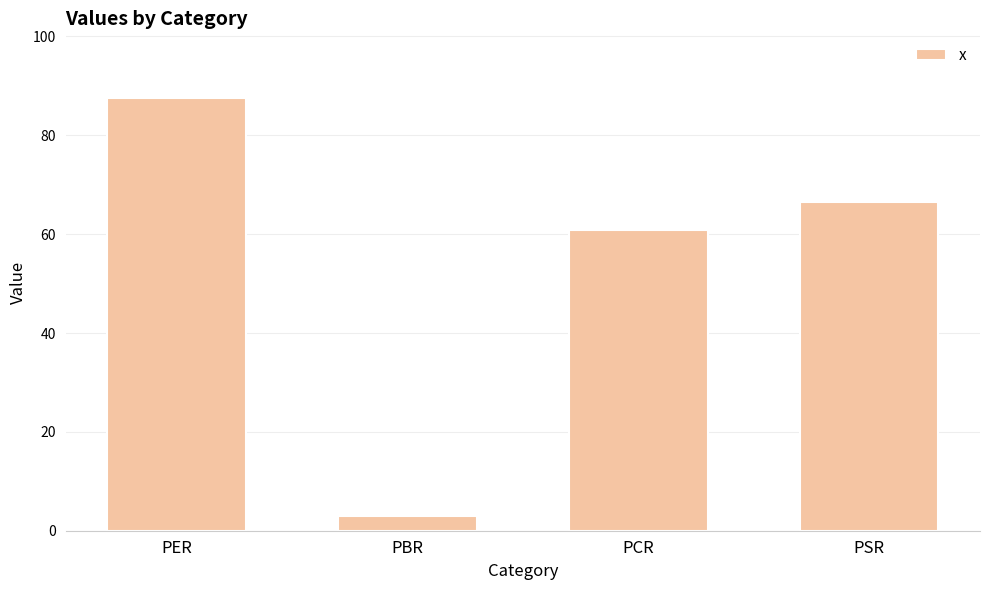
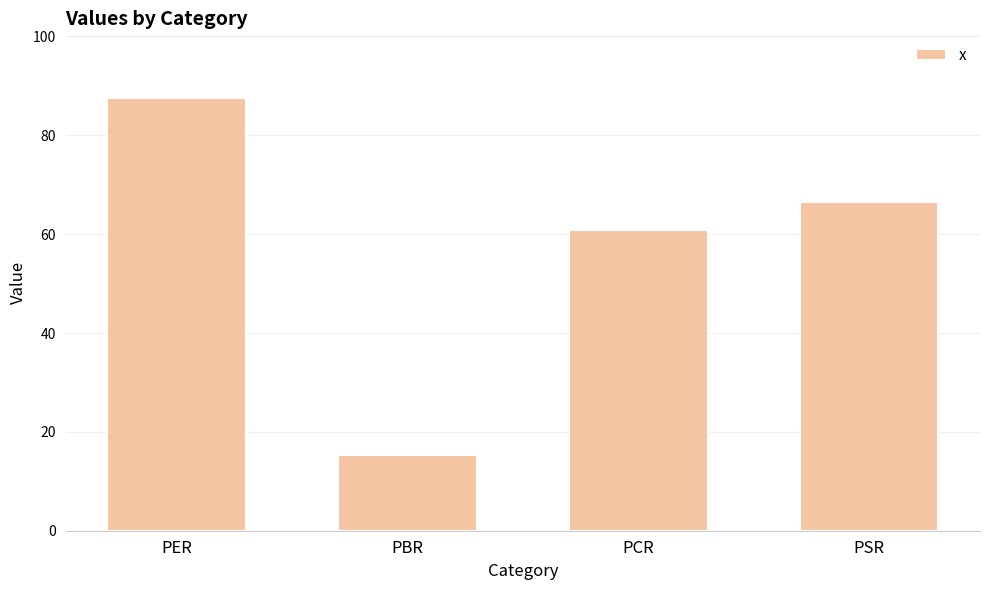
PBR: 3 -> 15
